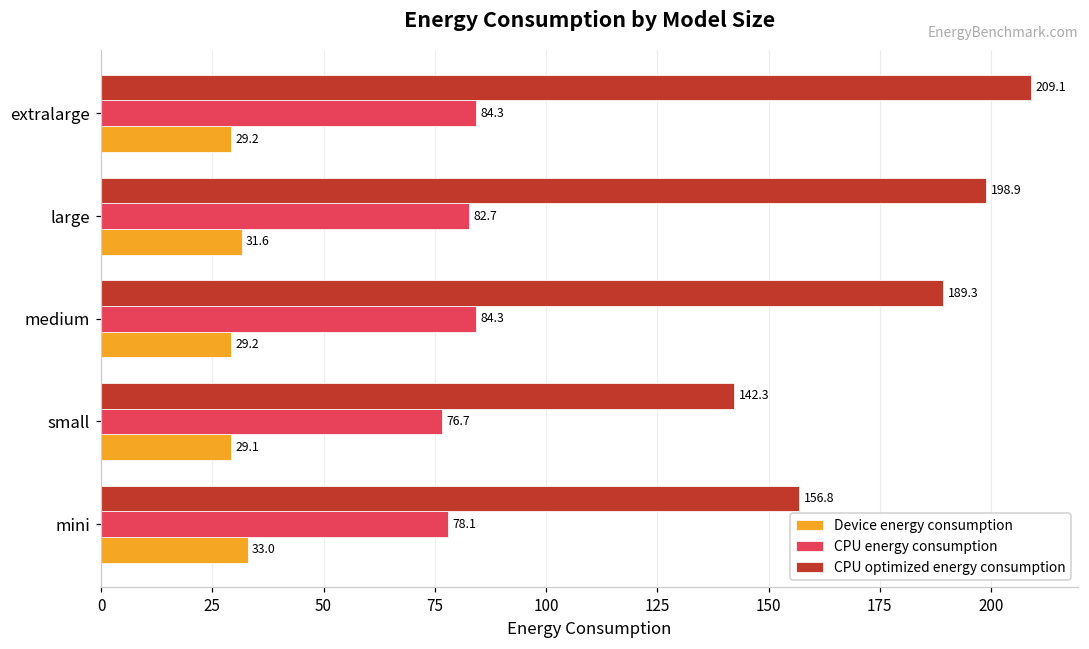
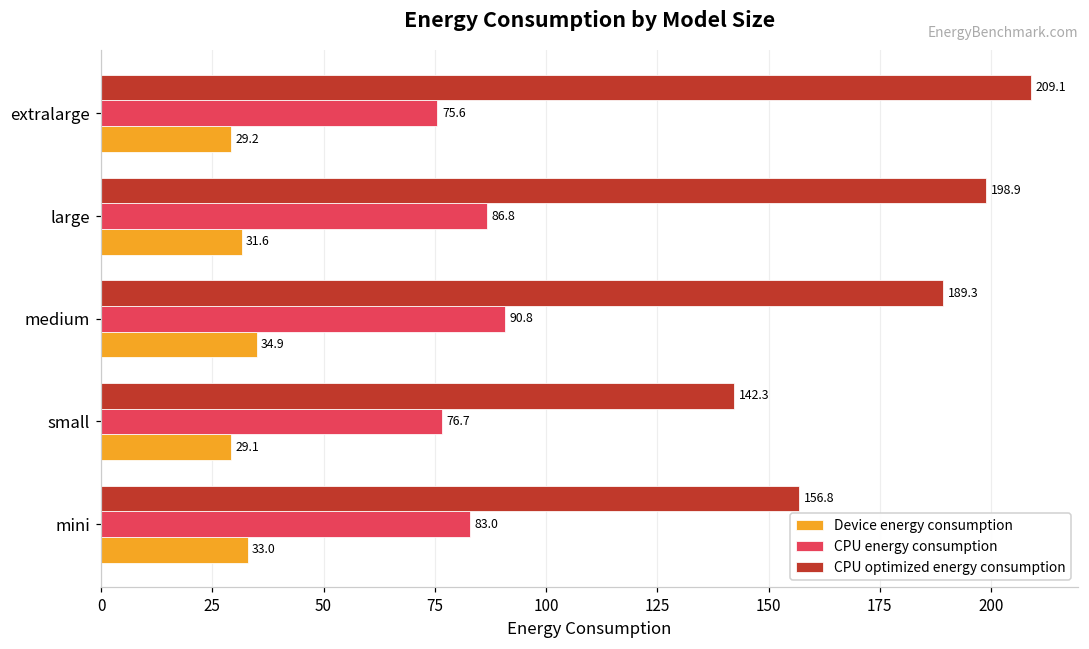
CPU energy consumption, extralarge: 84.3 -> 75.6
CPU energy consumption, large: 82.7 -> 86.8
CPU energy consumption, medium: 84.3 -> 90.8
Device energy consumption, medium: 29.2 -> 34.9
CPU energy consumption, mini: 78.1 -> 83.0
